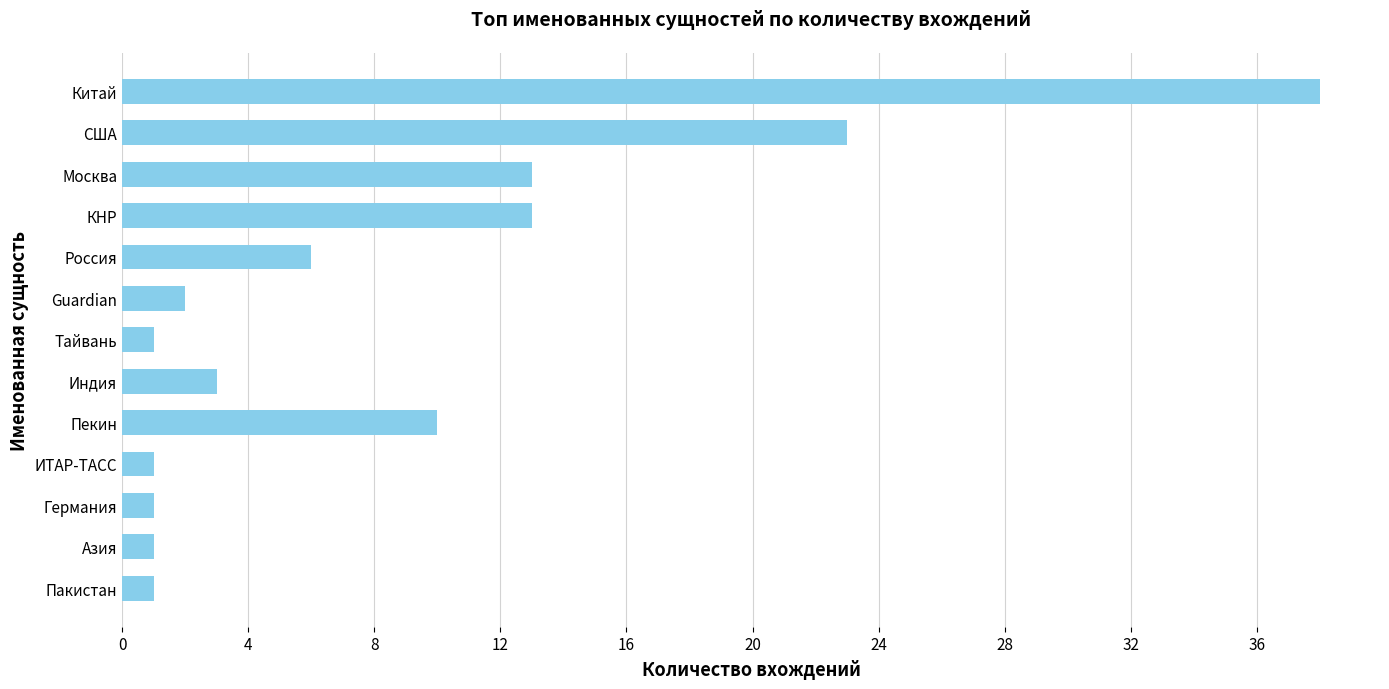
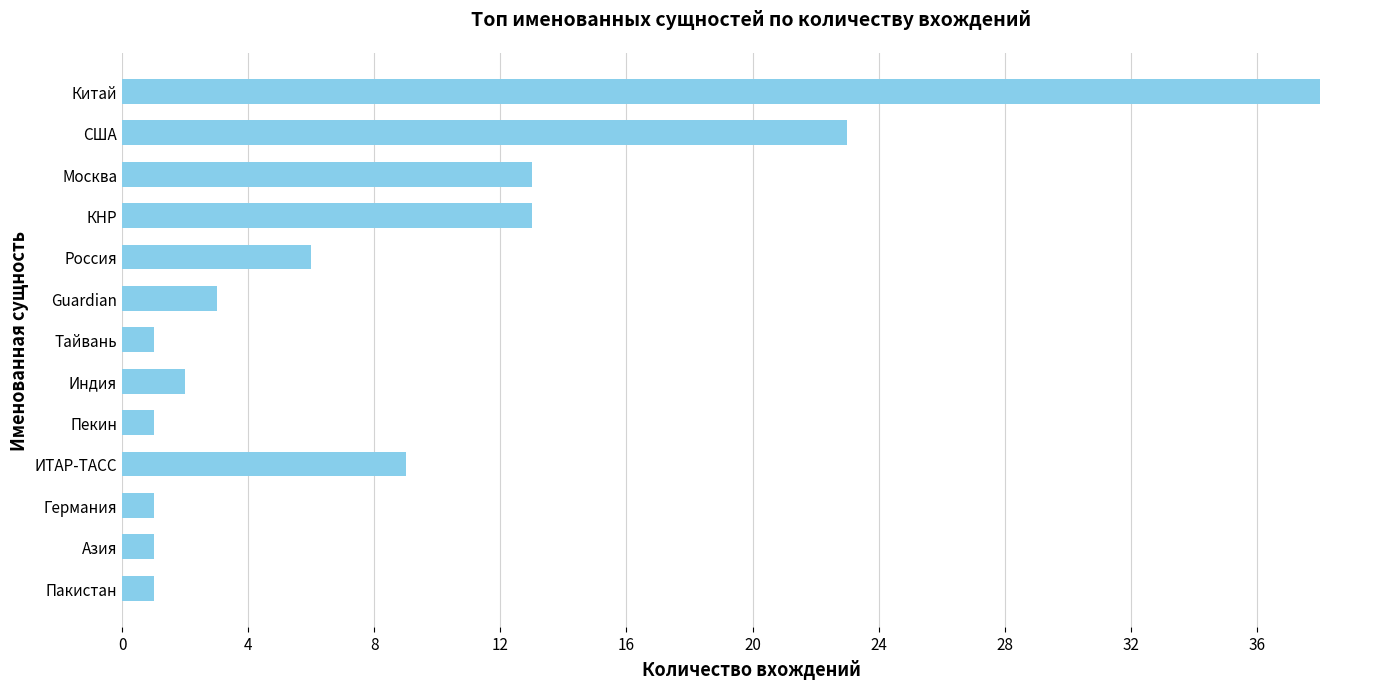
Guardian: 2 -> 3
Индия: 3 -> 2
Пекин: 10 -> 1
ИТАР-ТАСС: 1 -> 9
